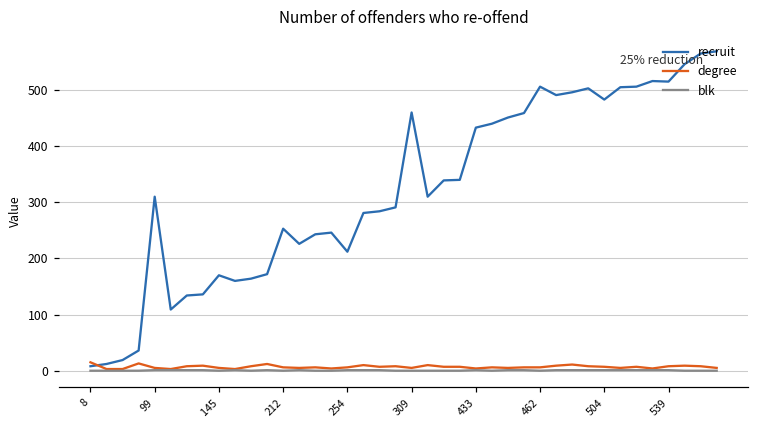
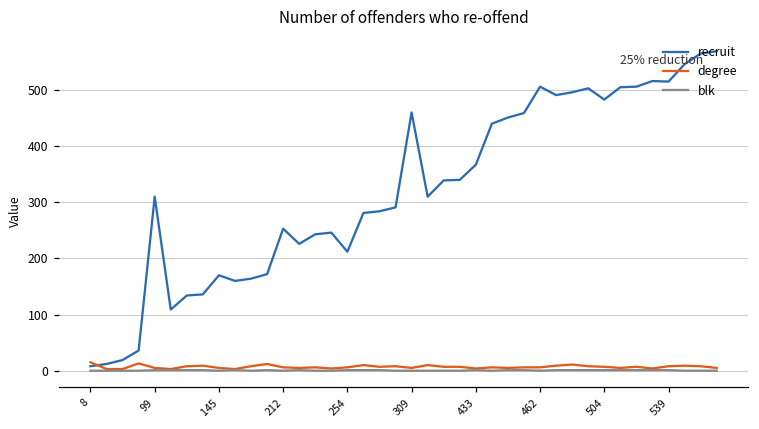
recruit, 433: 430 -> 370
